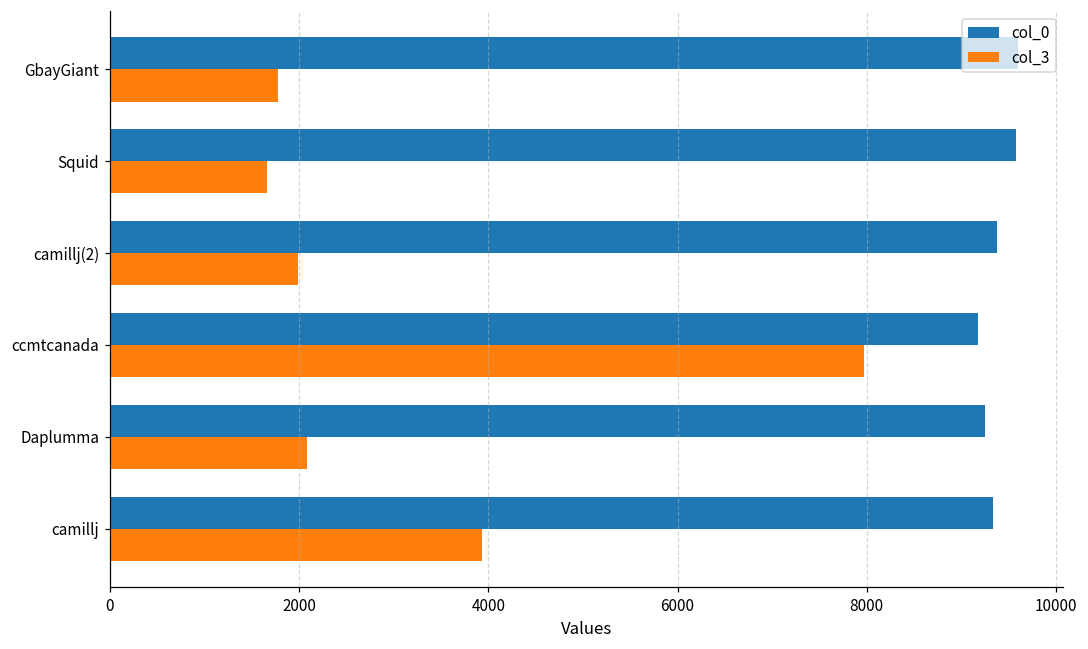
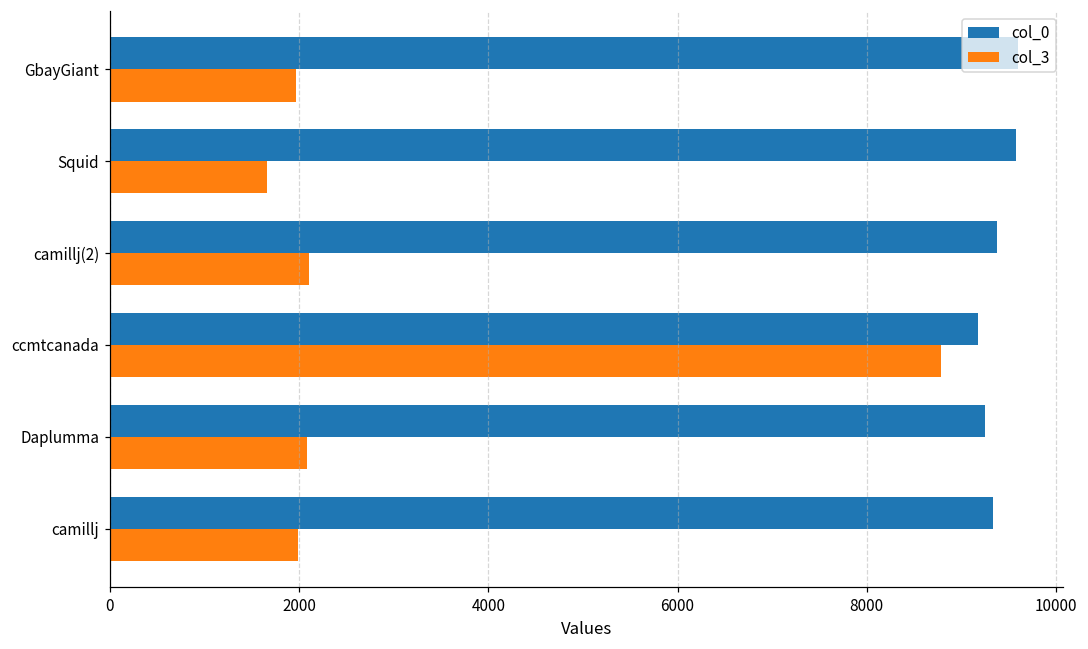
col_3, GbayGiant: 1800 -> 2000
col_3, camillj(2): 2000 -> 2100
col_3, ccmtcanada: 8000 -> 8800
col_3, camillj: 3900 -> 2000
